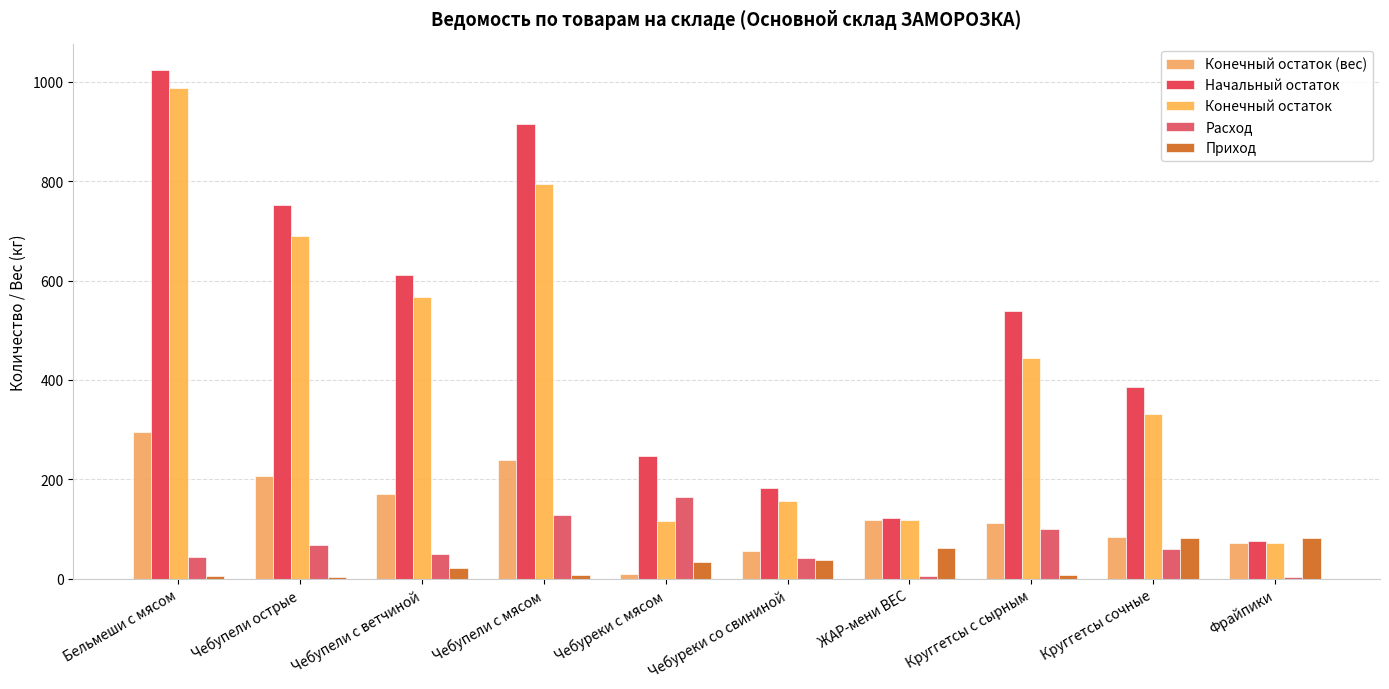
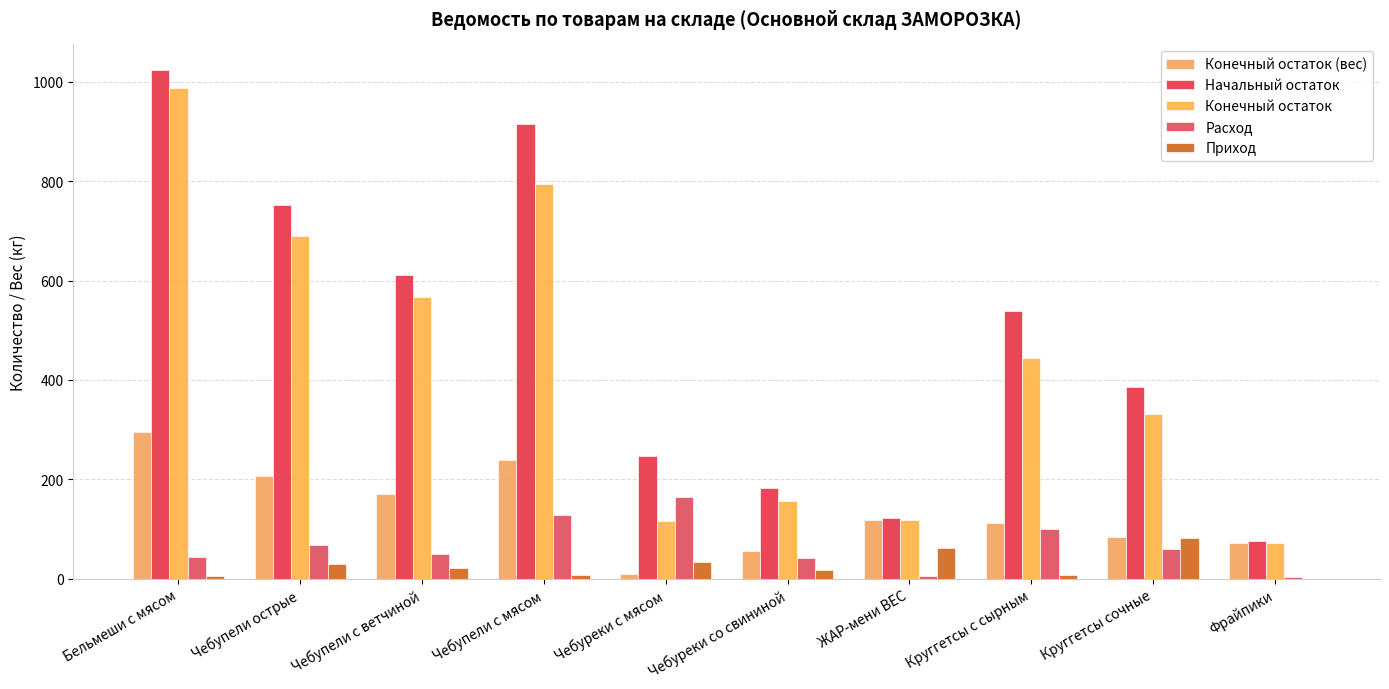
Приход, Чебупели острые: 0 -> 30
Приход, Чебуреки со свининой: 40 -> 20
Приход, Фрайпики: 80 -> 0
